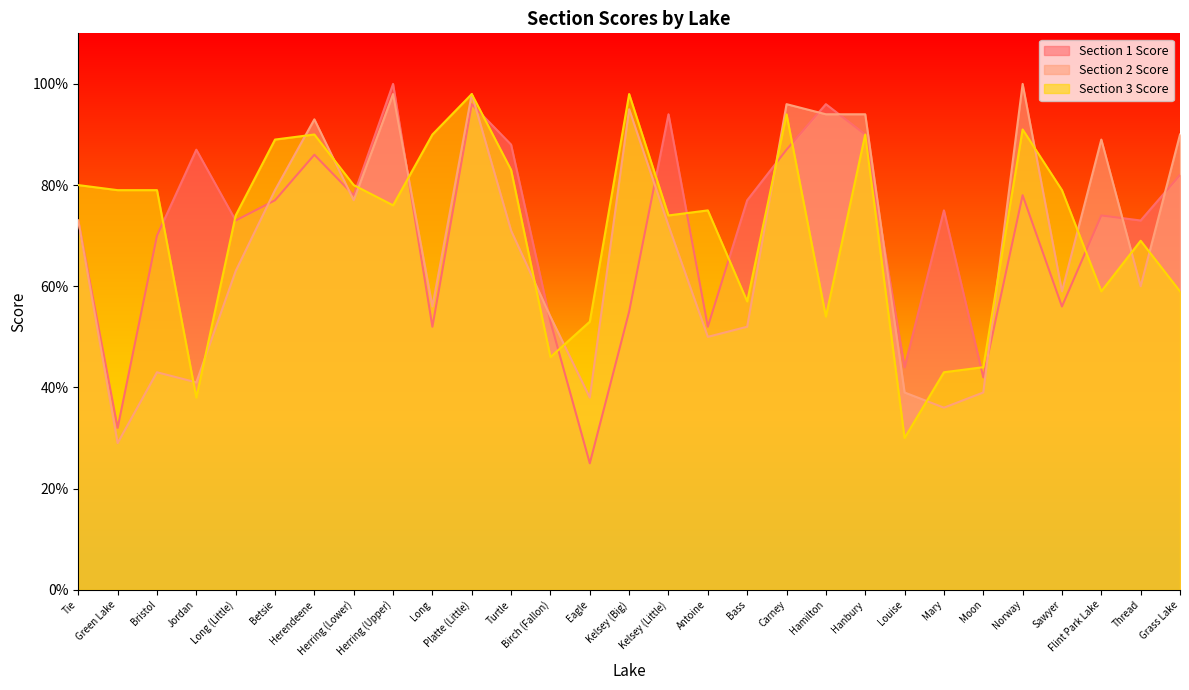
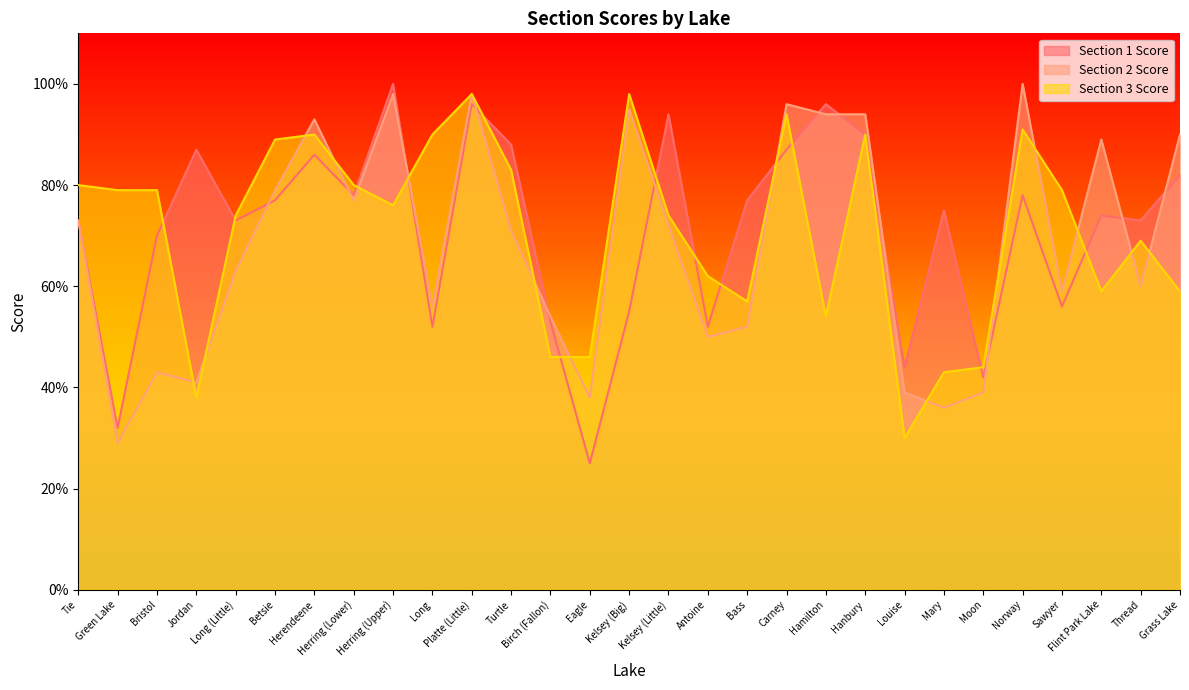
Section 3 Score, Eagle: 53% -> 46%
Section 3 Score, Antoine: 75% -> 62%
